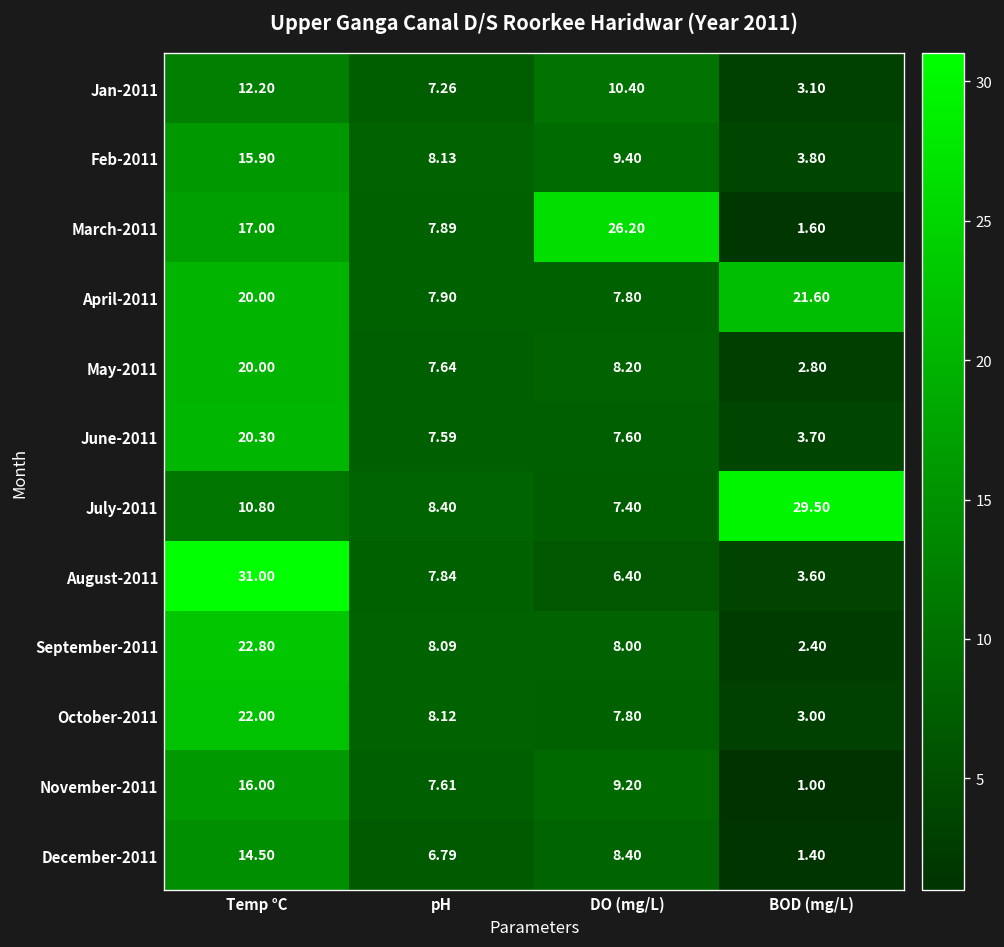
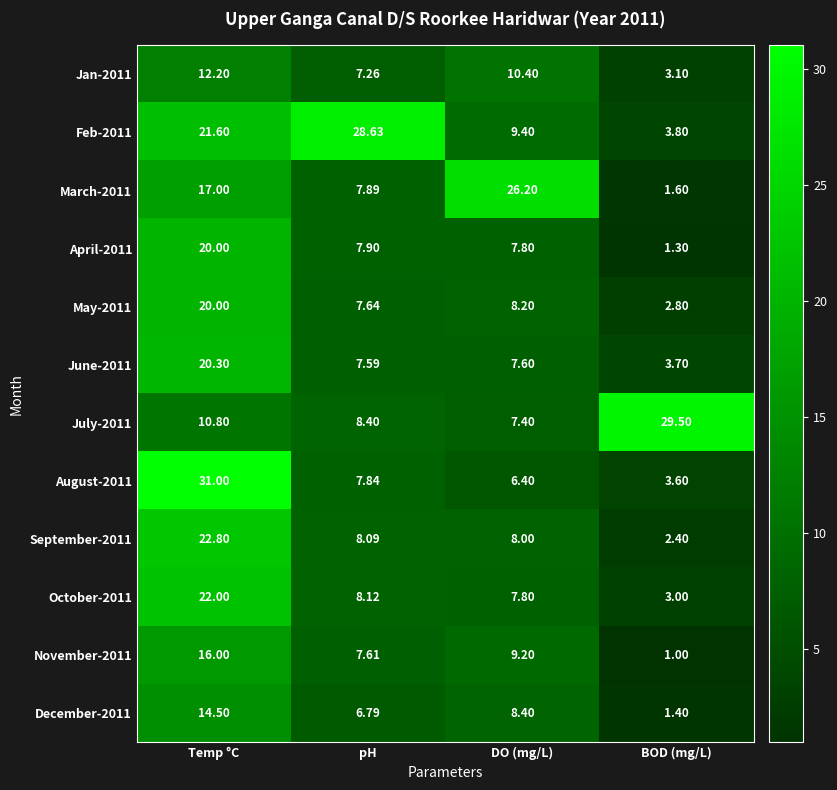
Feb-2011, Temp °C: 15.90 -> 21.60
Feb-2011, pH: 8.13 -> 28.63
April-2011, BOD (mg/L): 21.60 -> 1.30
